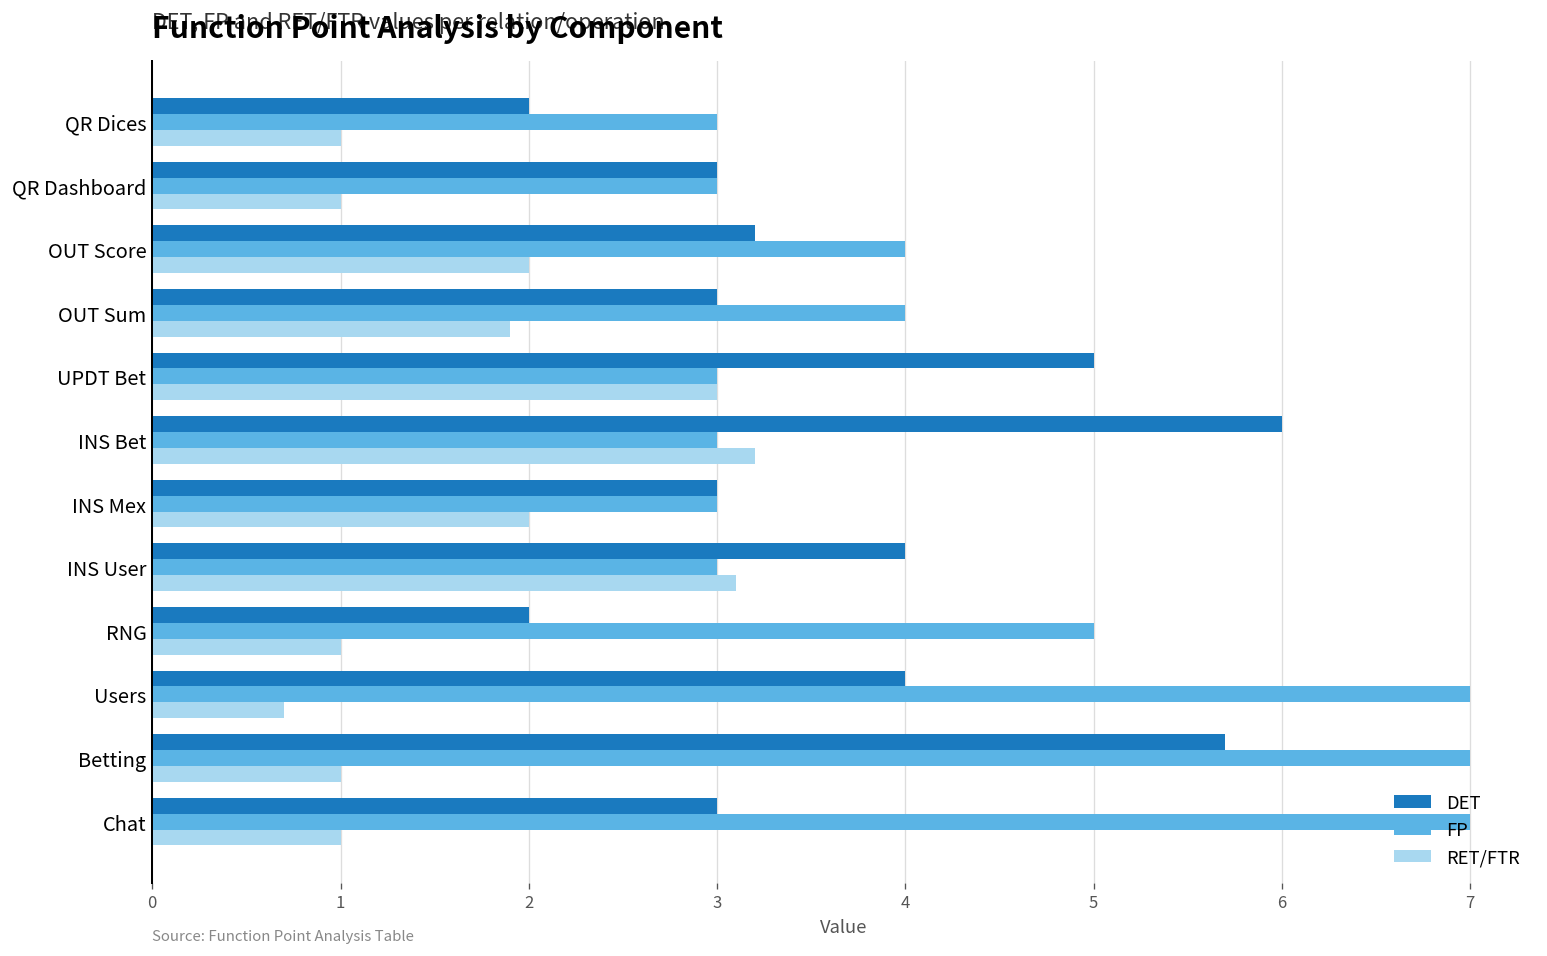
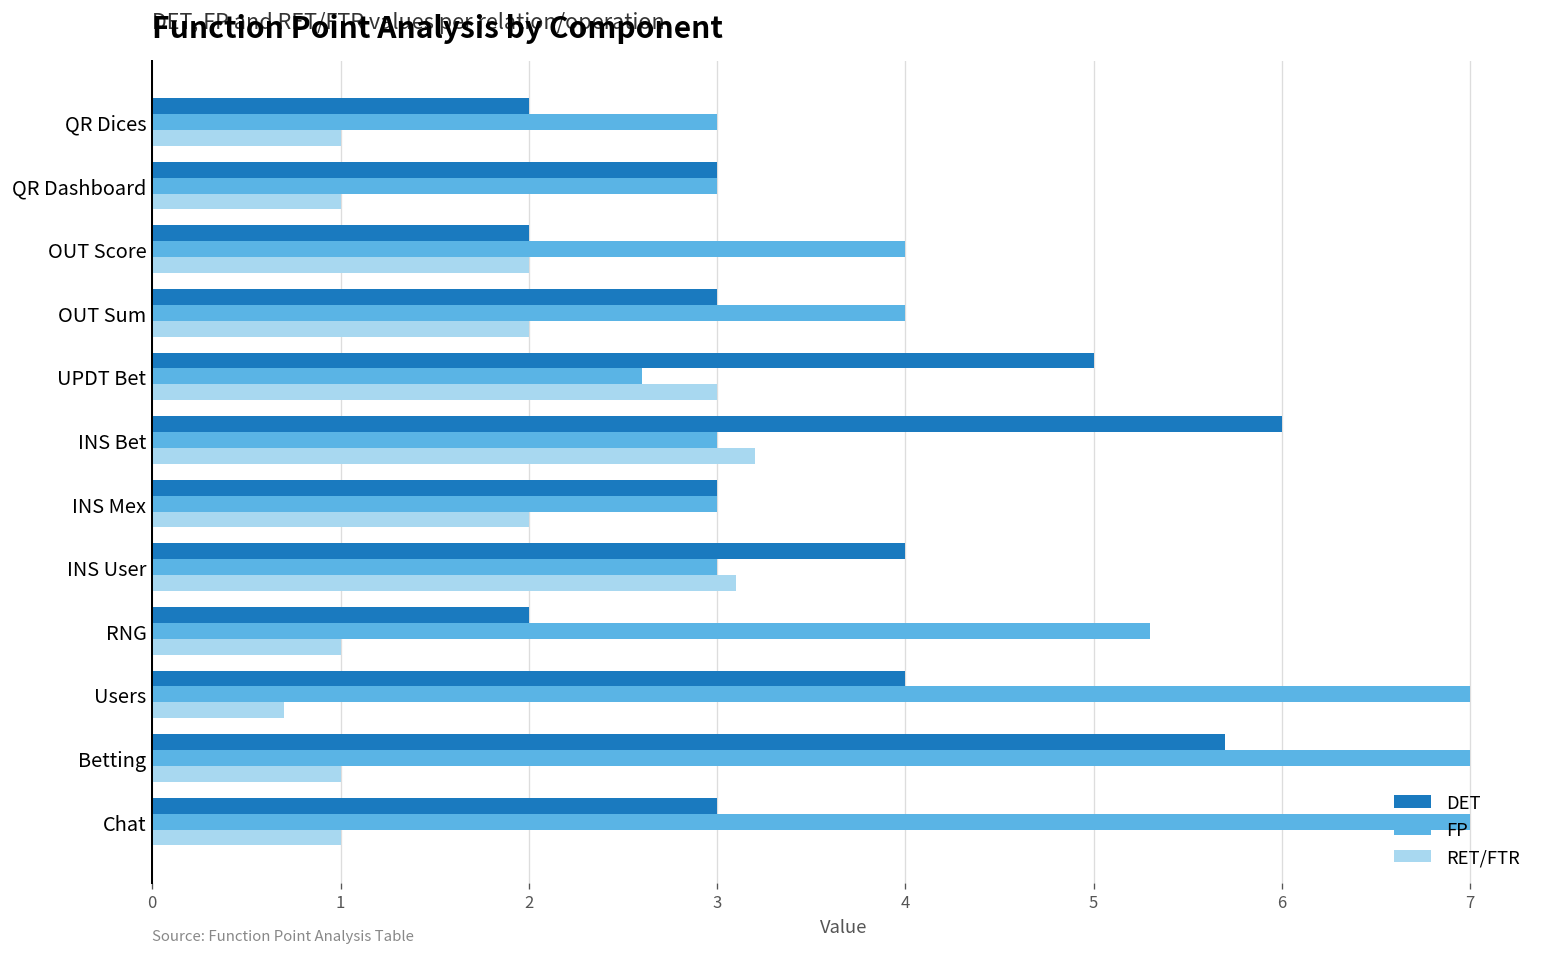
DET, OUT Score: 3.2 -> 2.0
RET/FTR, OUT Sum: 1.9 -> 2.0
FP, UPDT Bet: 3.0 -> 2.6
FP, RNG: 5.0 -> 5.3
